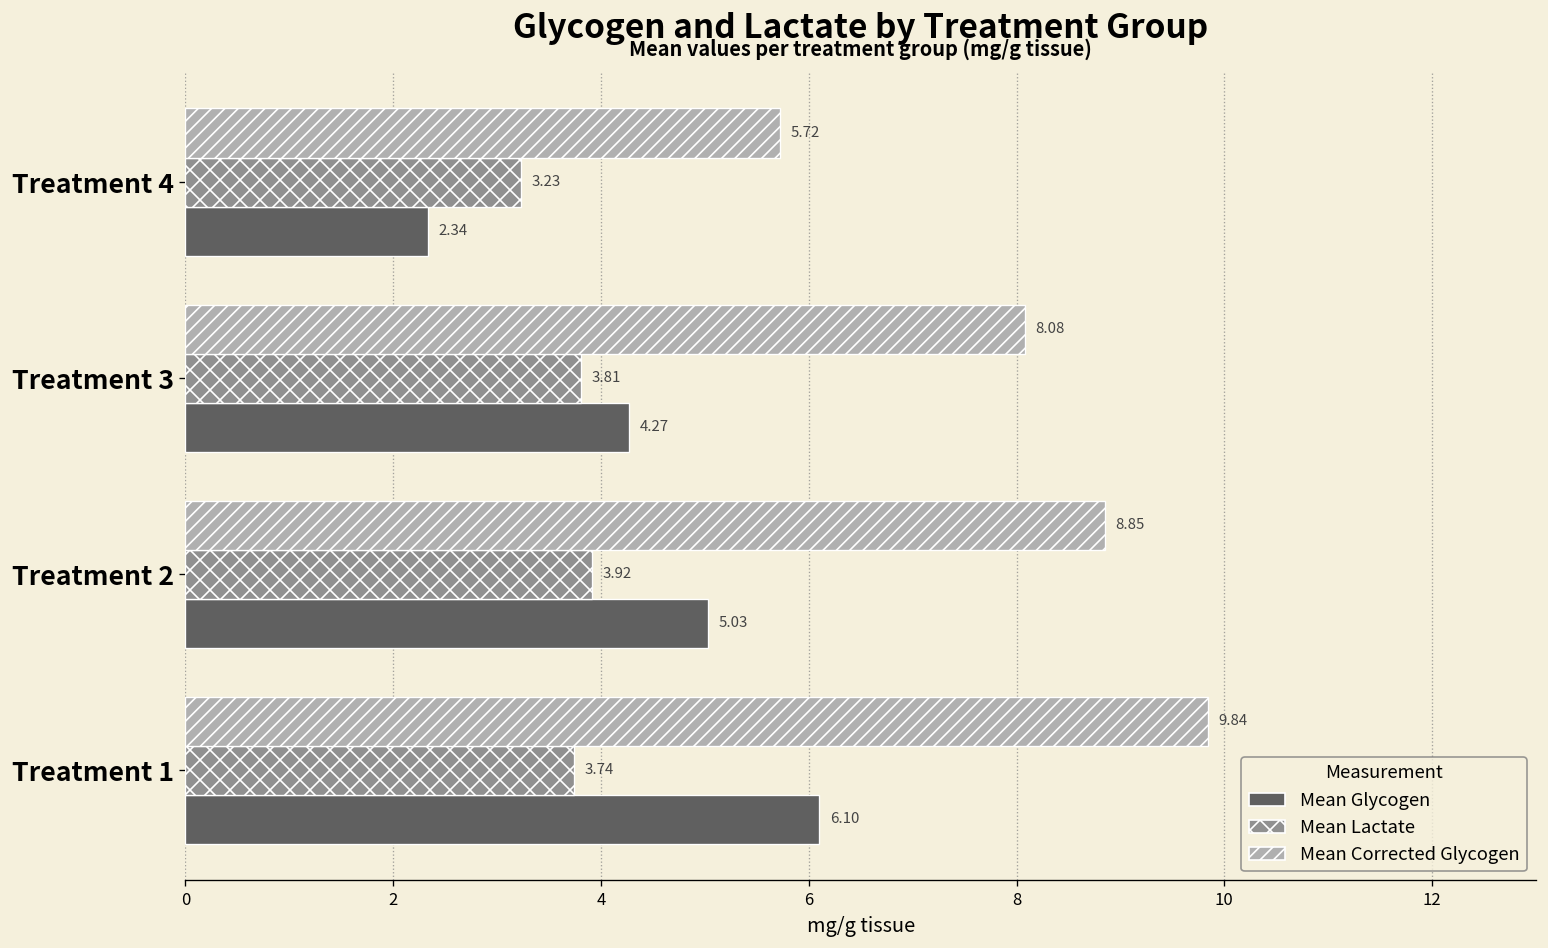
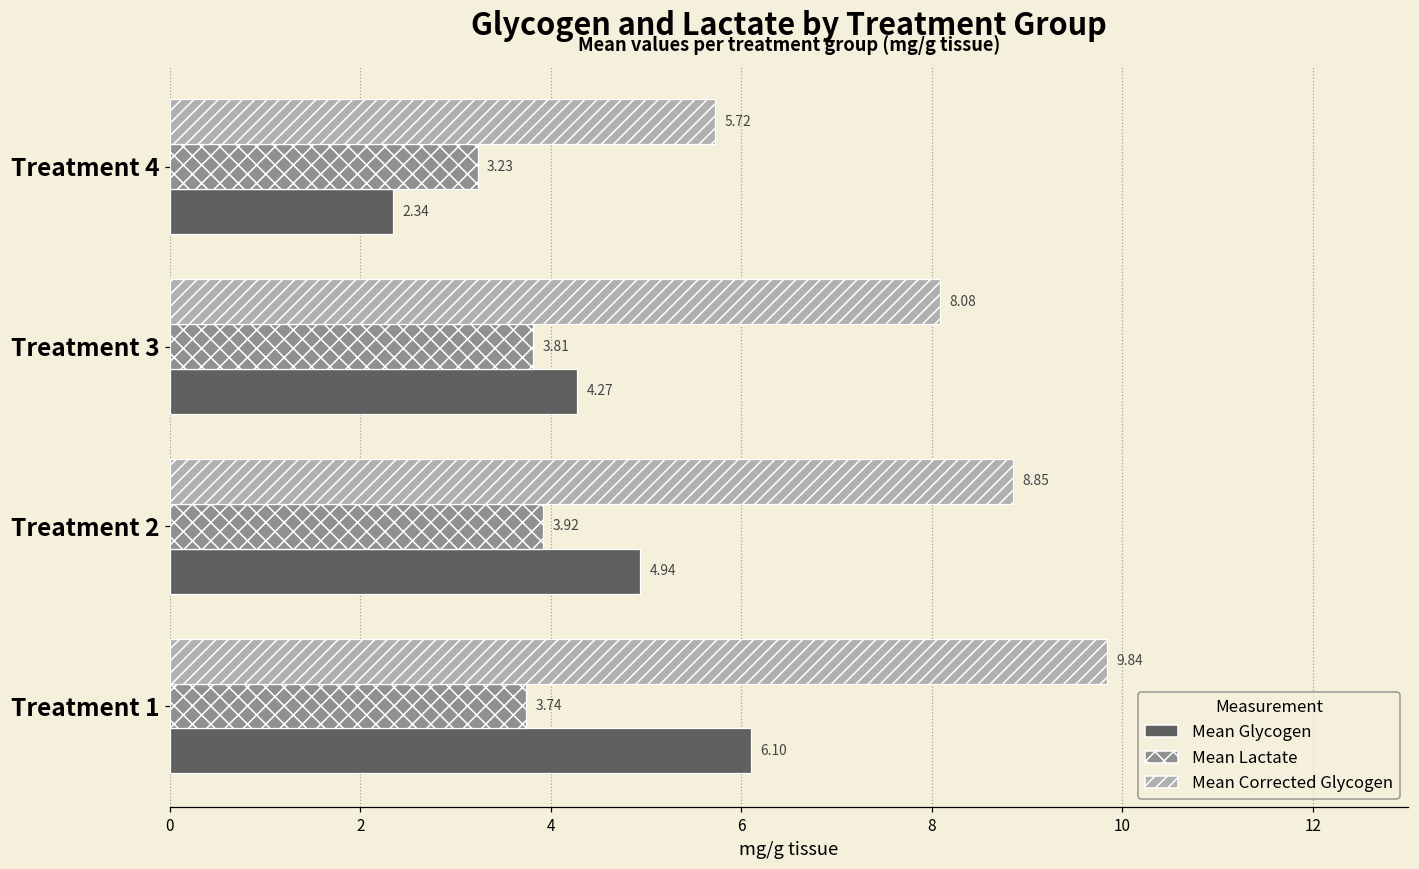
Mean Glycogen, Treatment 2: 5.03 -> 4.94
